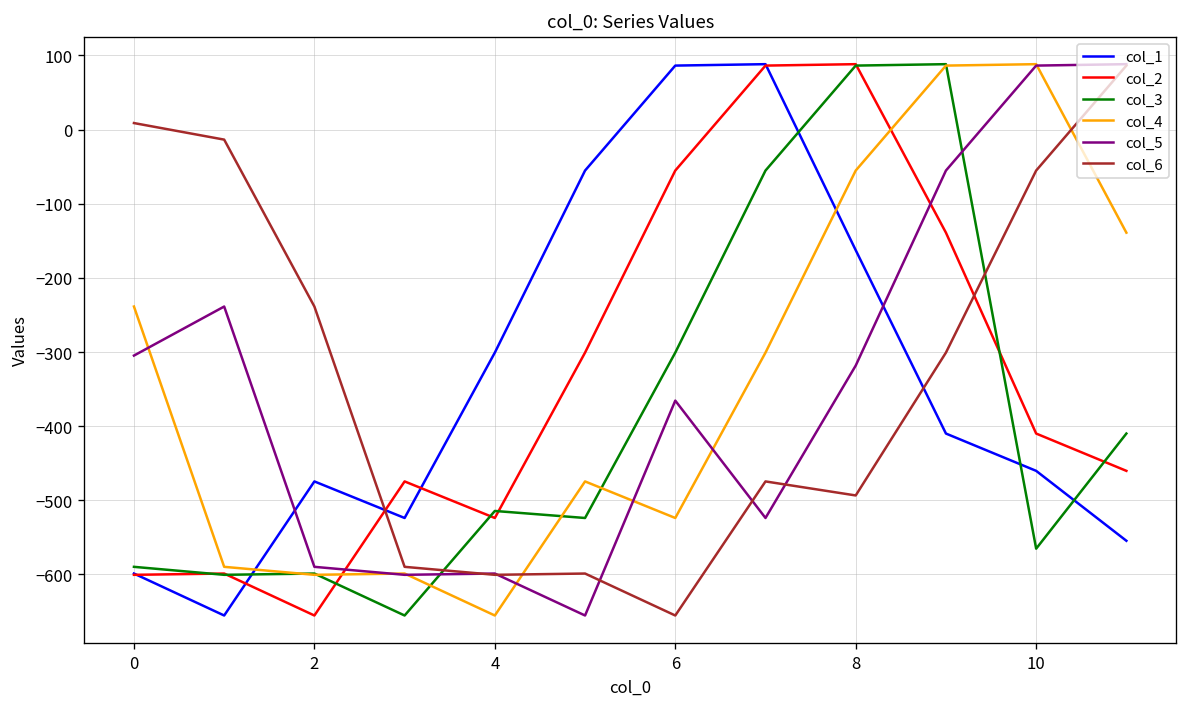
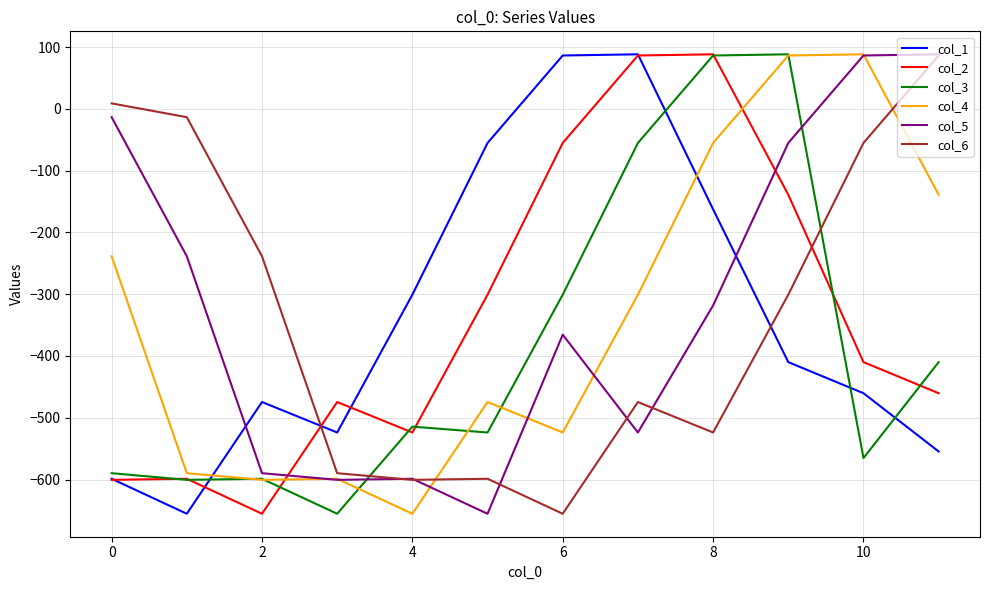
col_5, 0: -300 -> -10
col_6, 8: -490 -> -520
